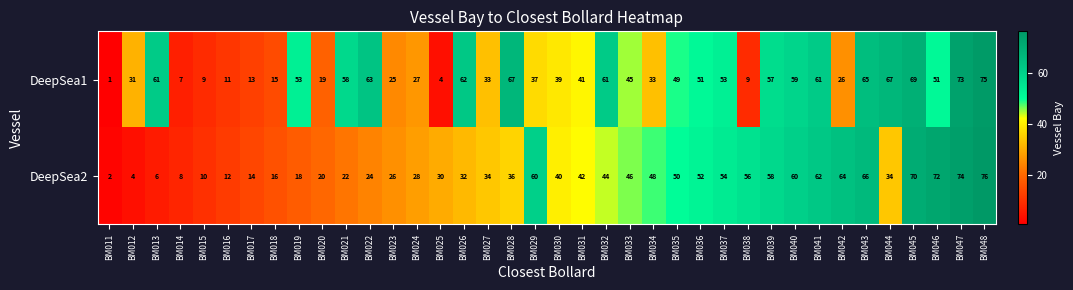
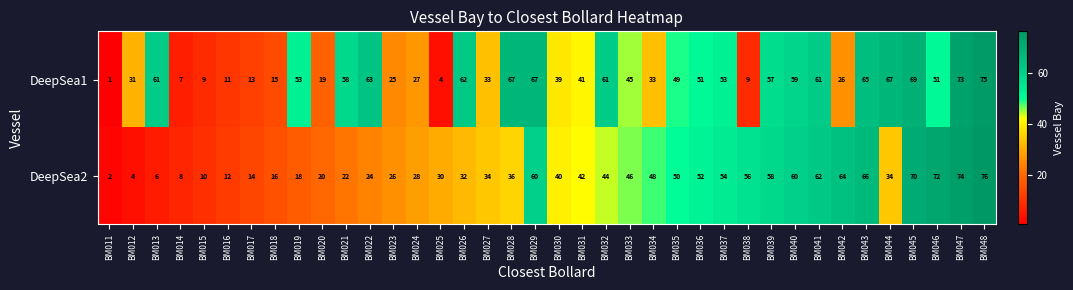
DeepSea1, BM029: 37 -> 67
